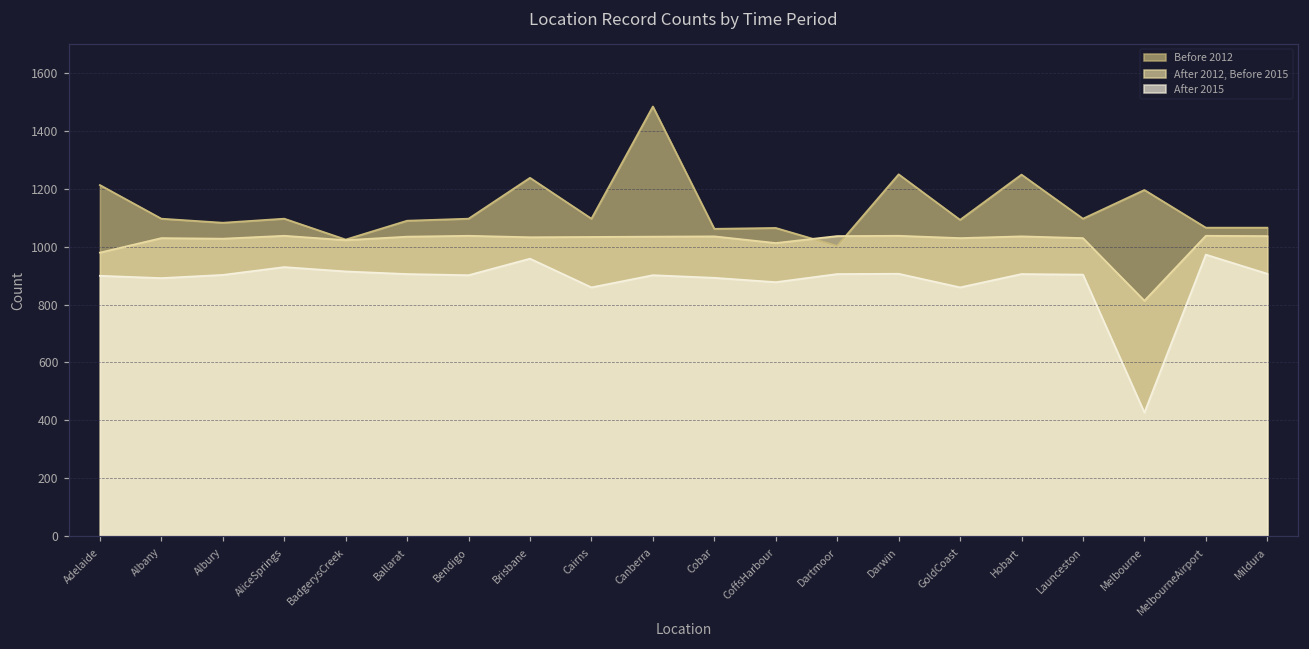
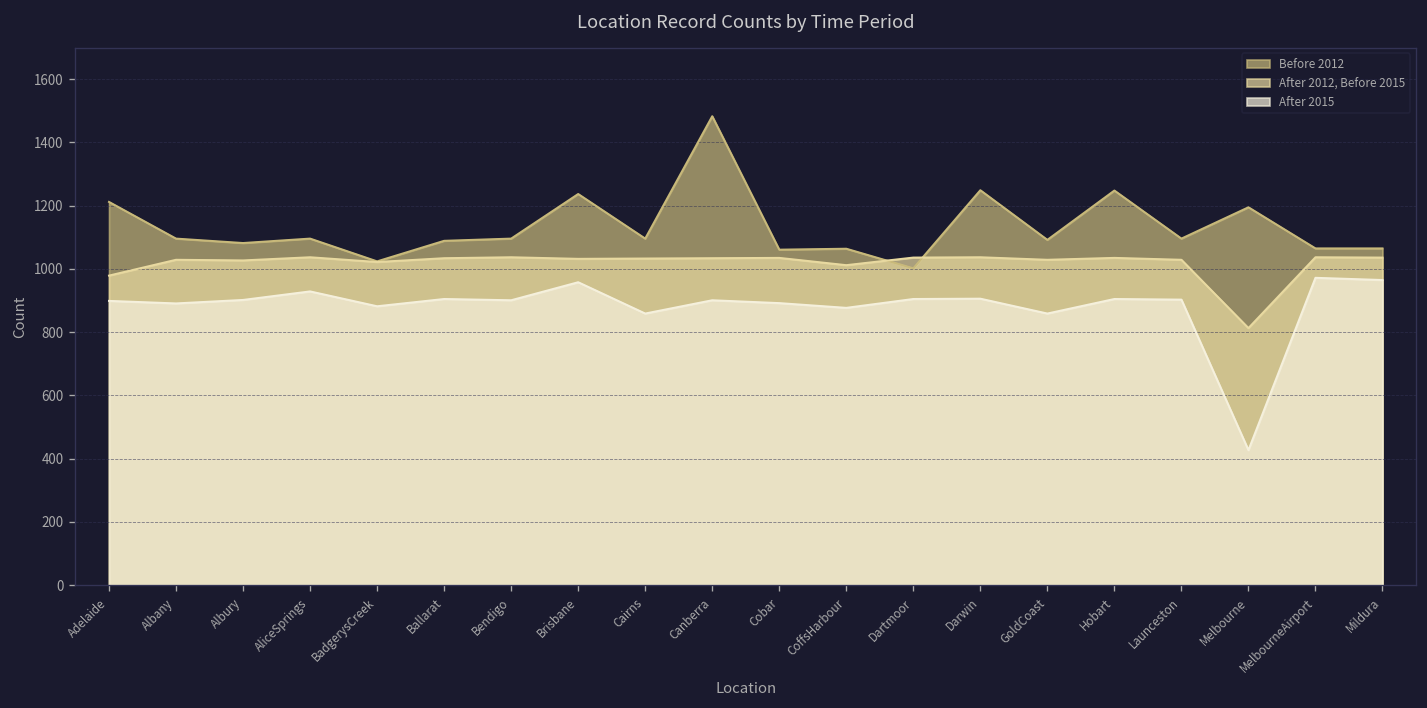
After 2015, BadgerysCreek: 910 -> 880
After 2015, Mildura: 910 -> 970
